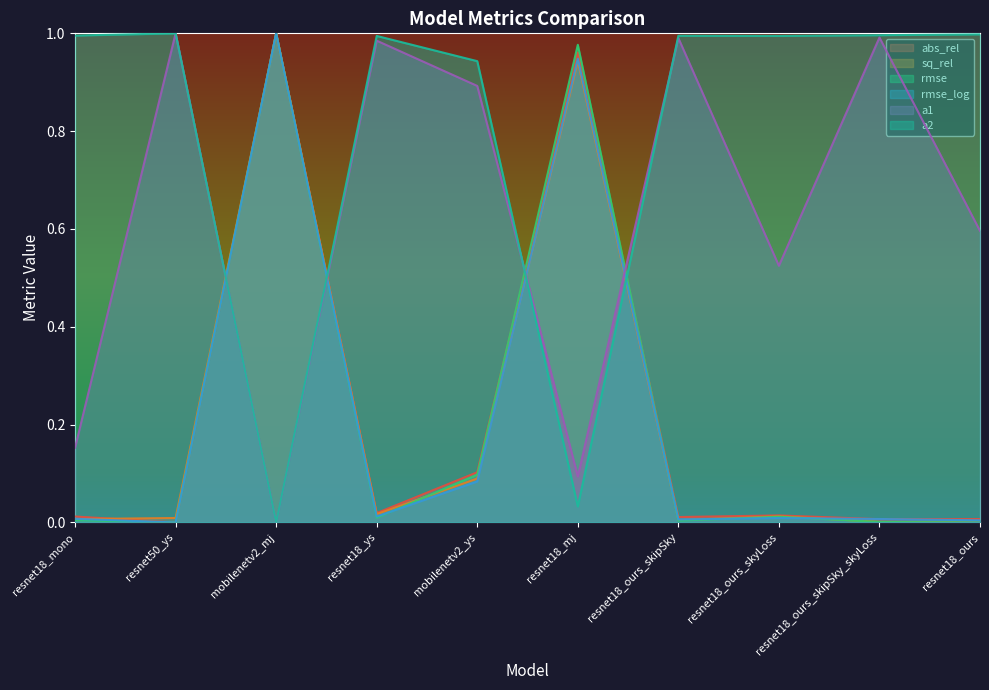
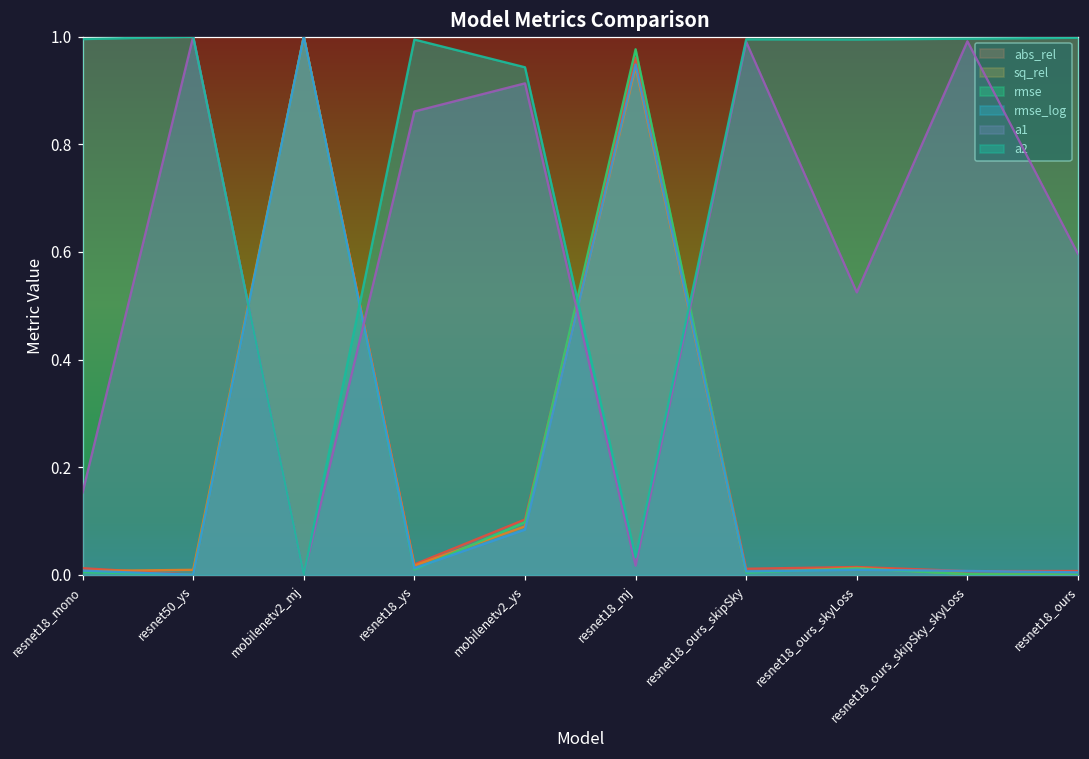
a1, resnet18_ys: 0.99 -> 0.86
a1, mobilenetv2_ys: 0.89 -> 0.91
a1, resnet18_mj: 0.09 -> 0.02
